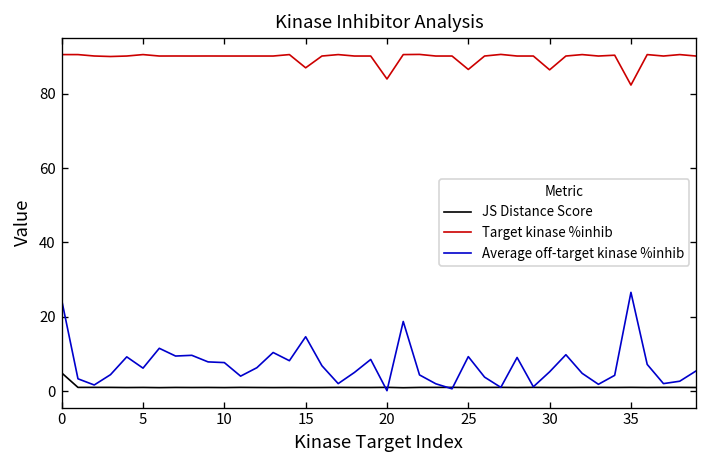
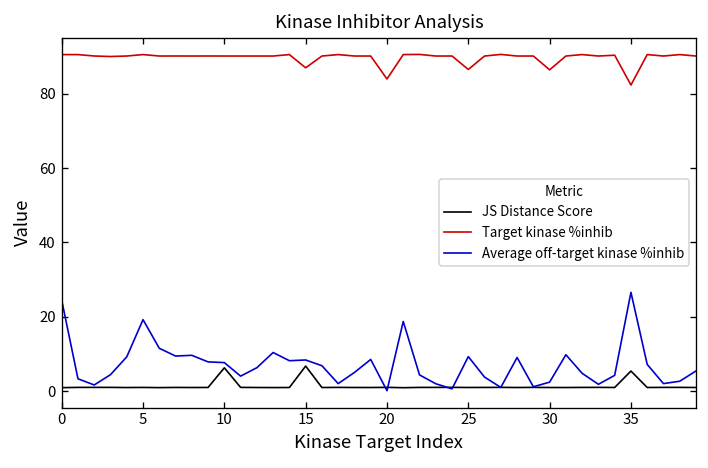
JS Distance Score, 0: 5 -> 1
Average off-target kinase %inhib, 5: 6 -> 19
JS Distance Score, 10: 1 -> 6
JS Distance Score, 15: 1 -> 7
Average off-target kinase %inhib, 15: 15 -> 8
Average off-target kinase %inhib, 30: 5 -> 2
JS Distance Score, 35: 1 -> 5
